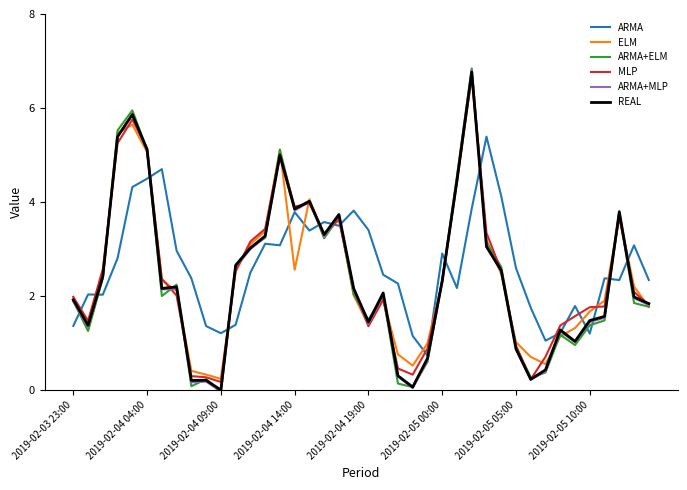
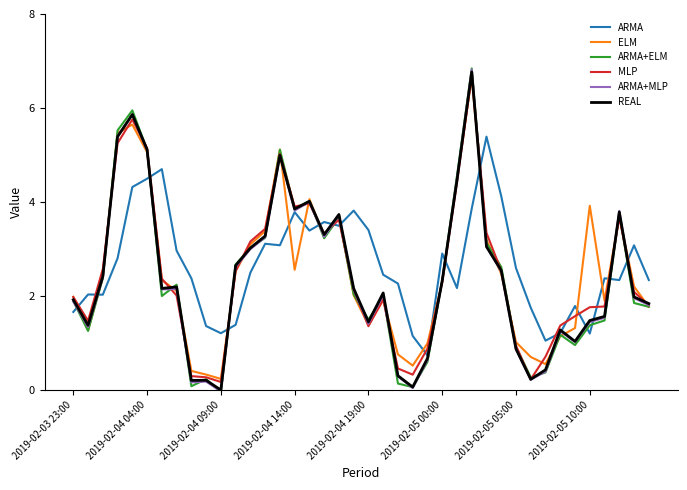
ARMA, 2019-02-03 23:00: 1.4 -> 1.7
ELM, 2019-02-05 10:00: 1.7 -> 3.9
